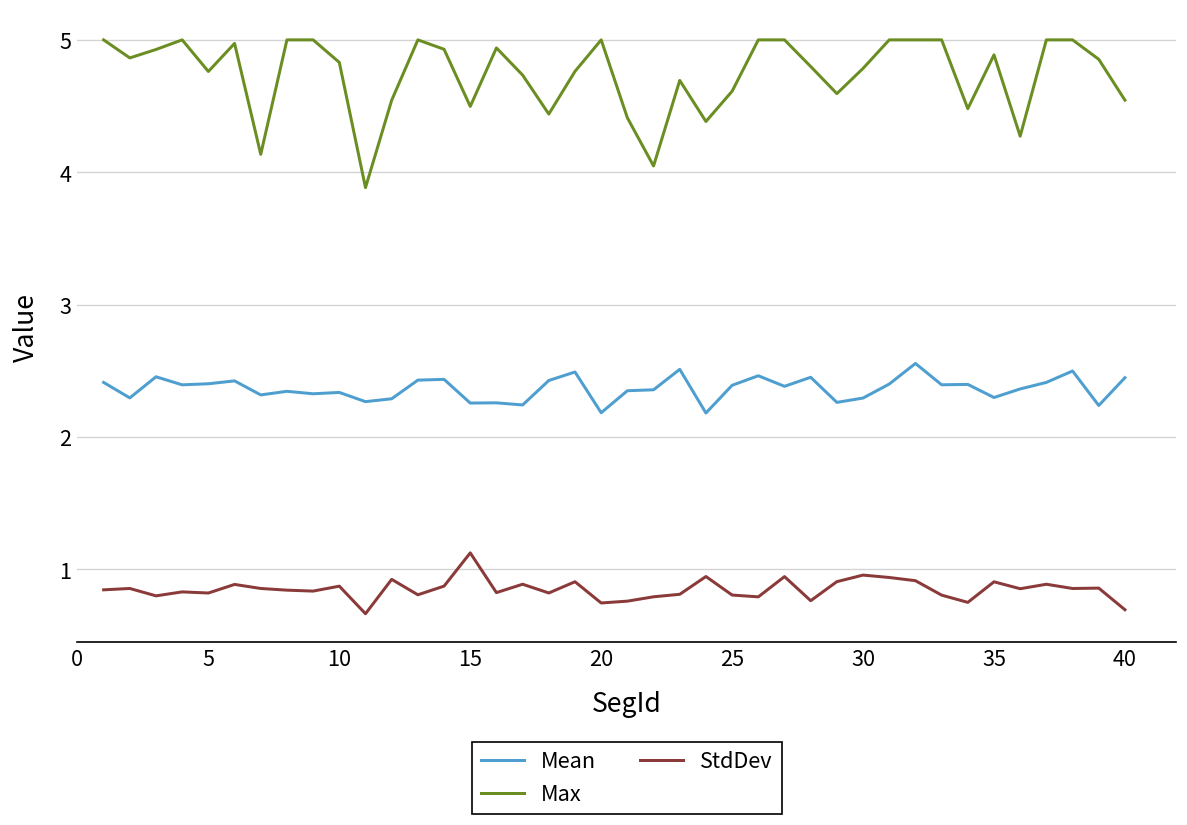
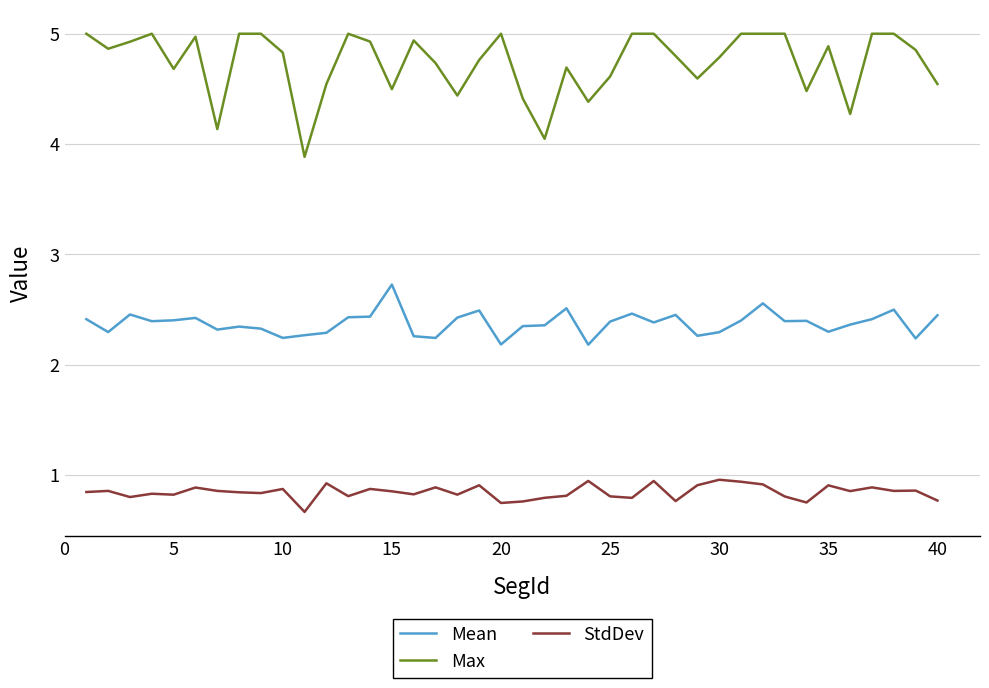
Max, 5: 4.76 -> 4.68
Mean, 10: 2.34 -> 2.24
Mean, 15: 2.26 -> 2.73
StdDev, 15: 1.12 -> 0.85
StdDev, 40: 0.70 -> 0.77
